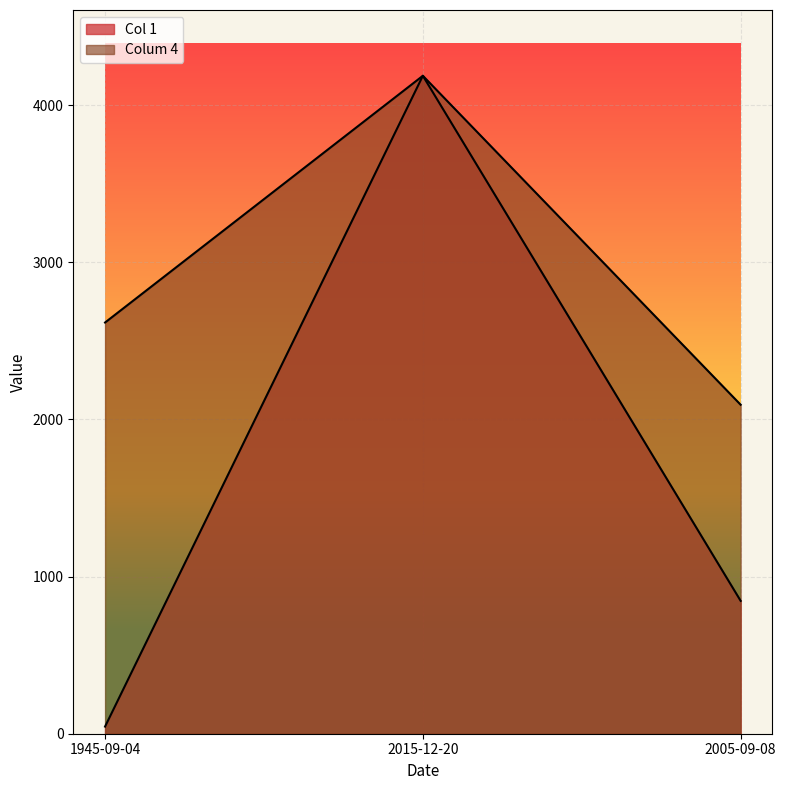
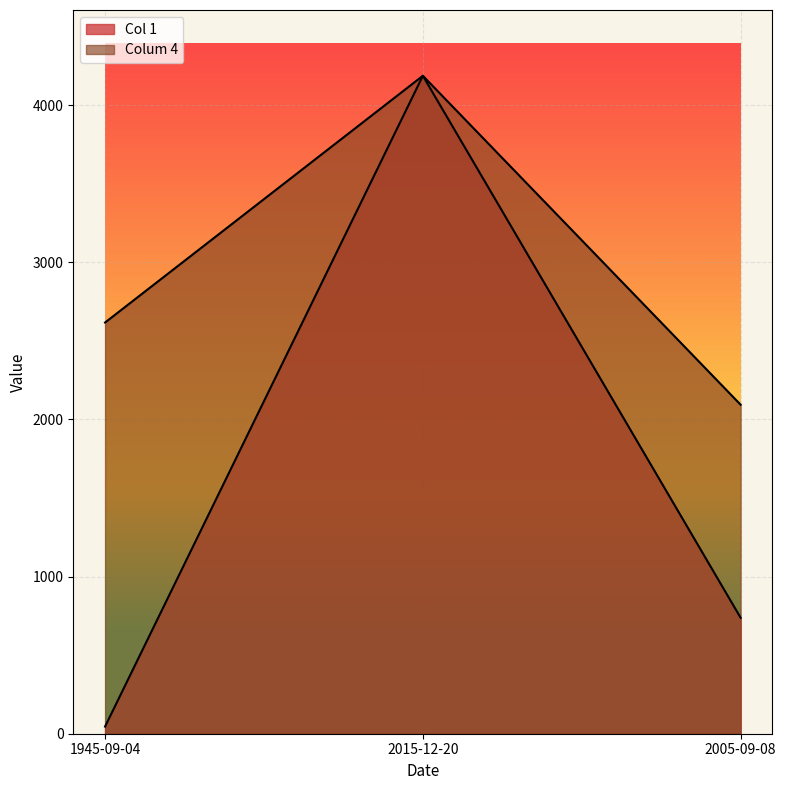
Col 1, 2005-09-08: 850 -> 740
